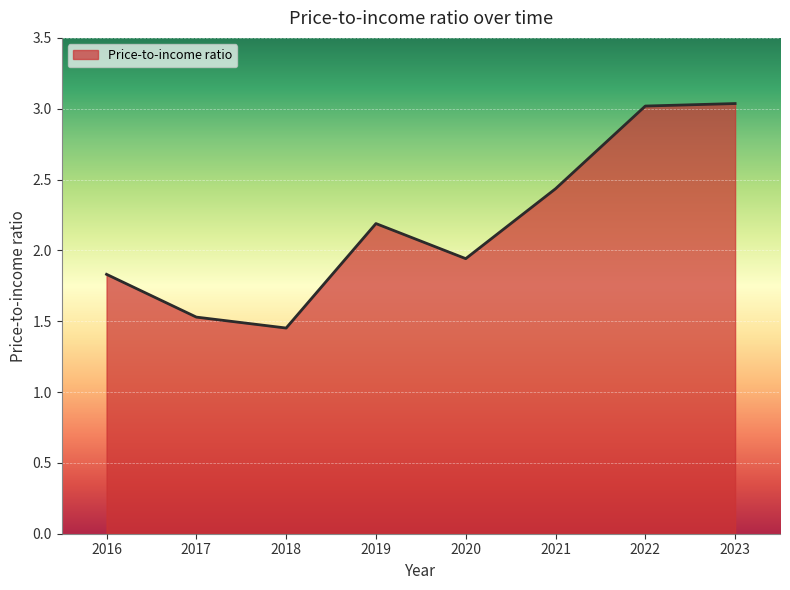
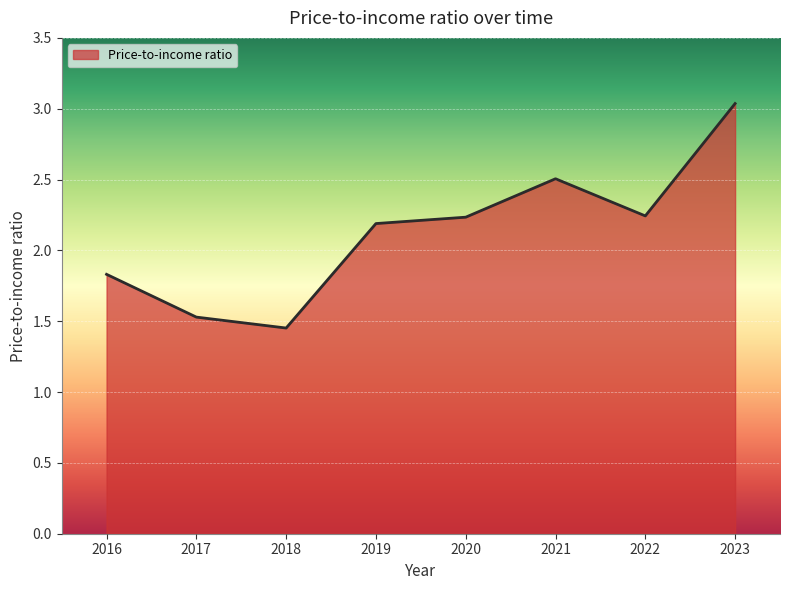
2020: 1.94 -> 2.23
2021: 2.44 -> 2.51
2022: 3.02 -> 2.24
